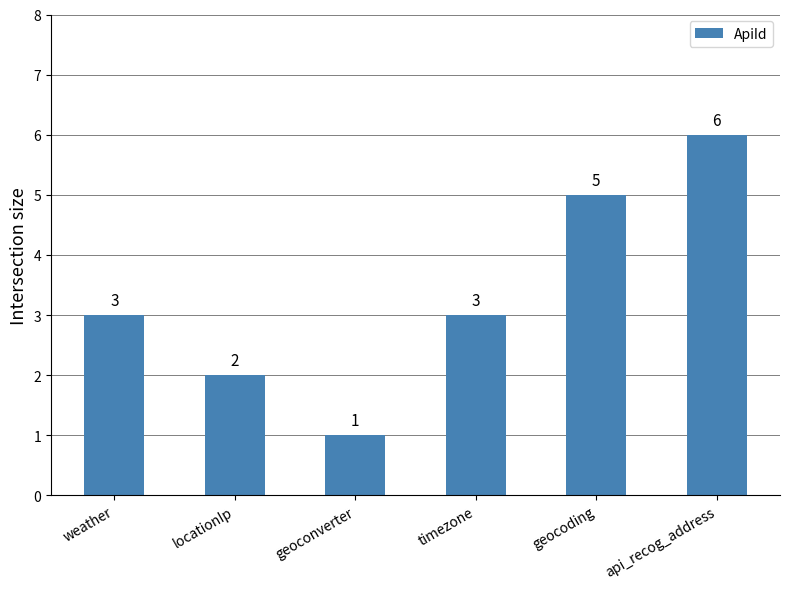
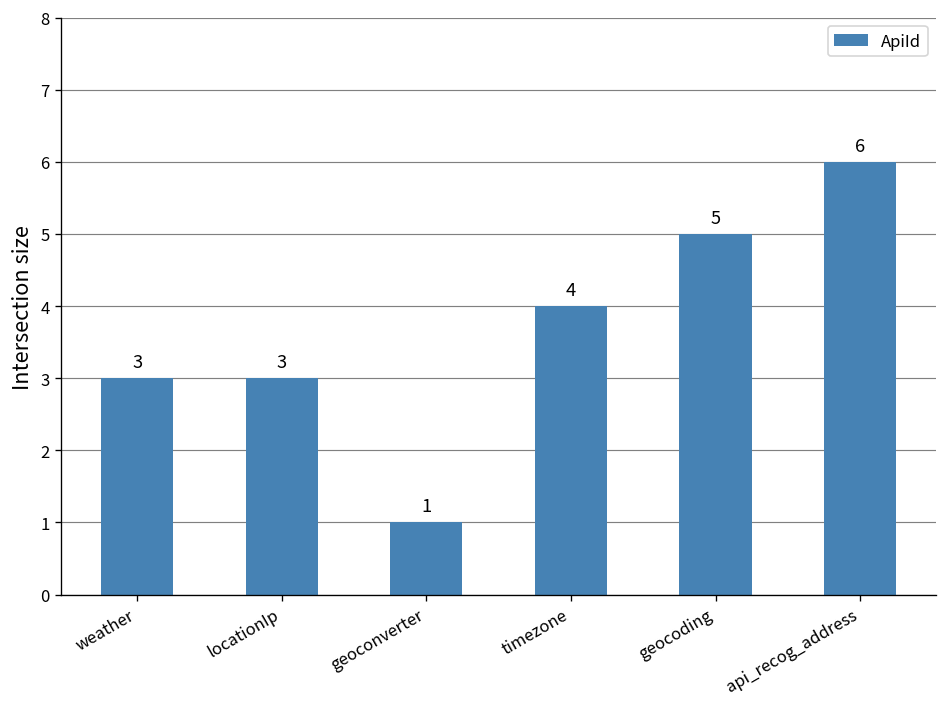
locationIp: 2 -> 3
timezone: 3 -> 4
